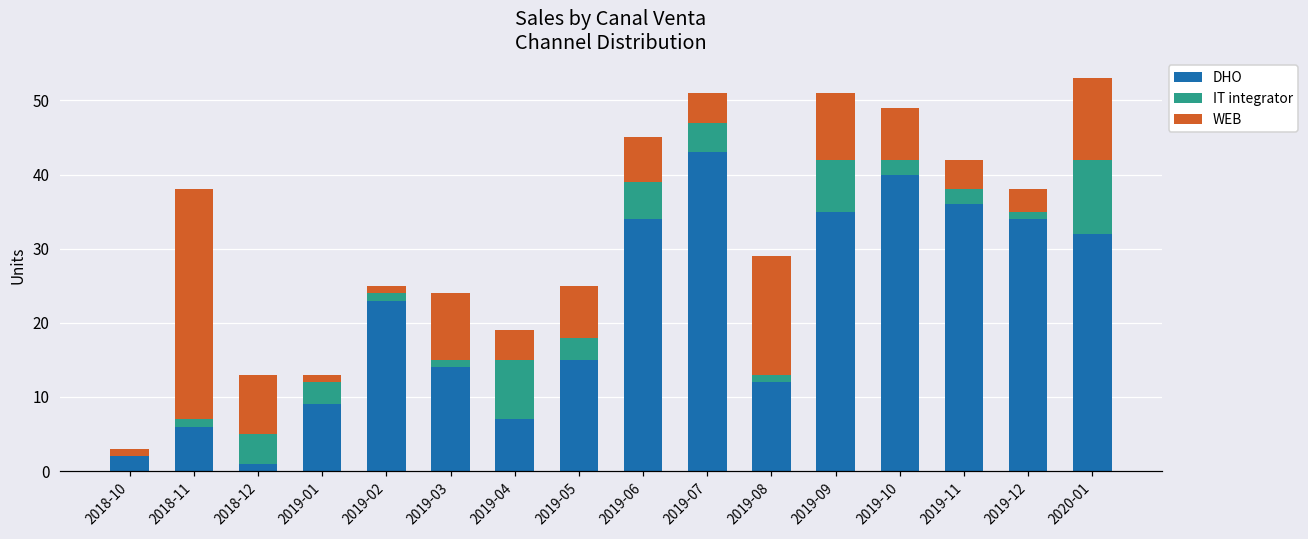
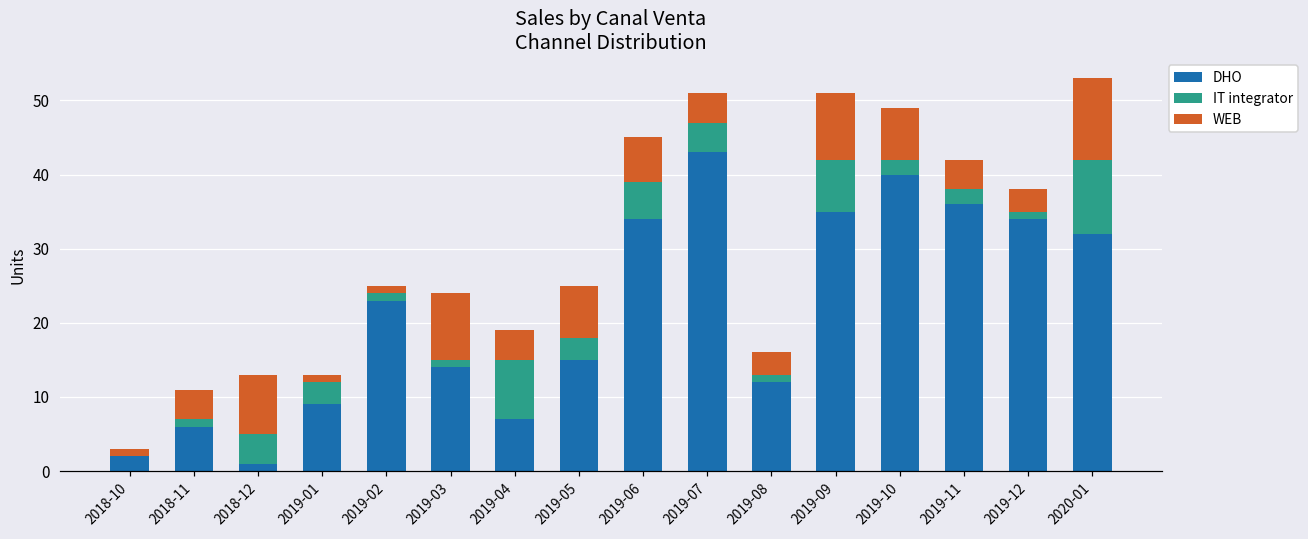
WEB, 2018-11: 31 -> 4
WEB, 2019-08: 16 -> 3
